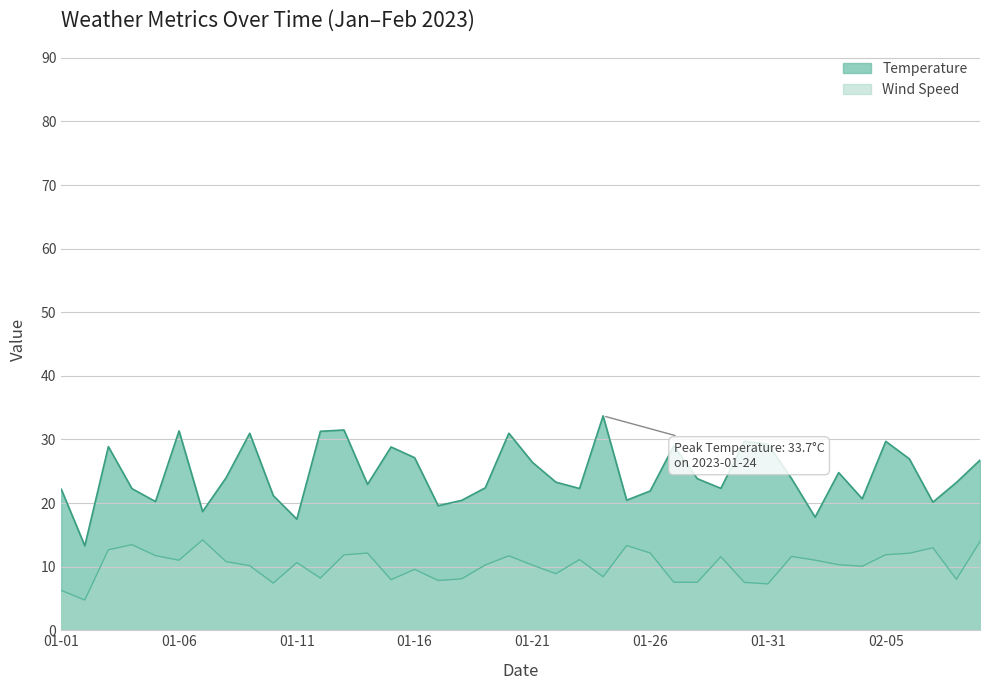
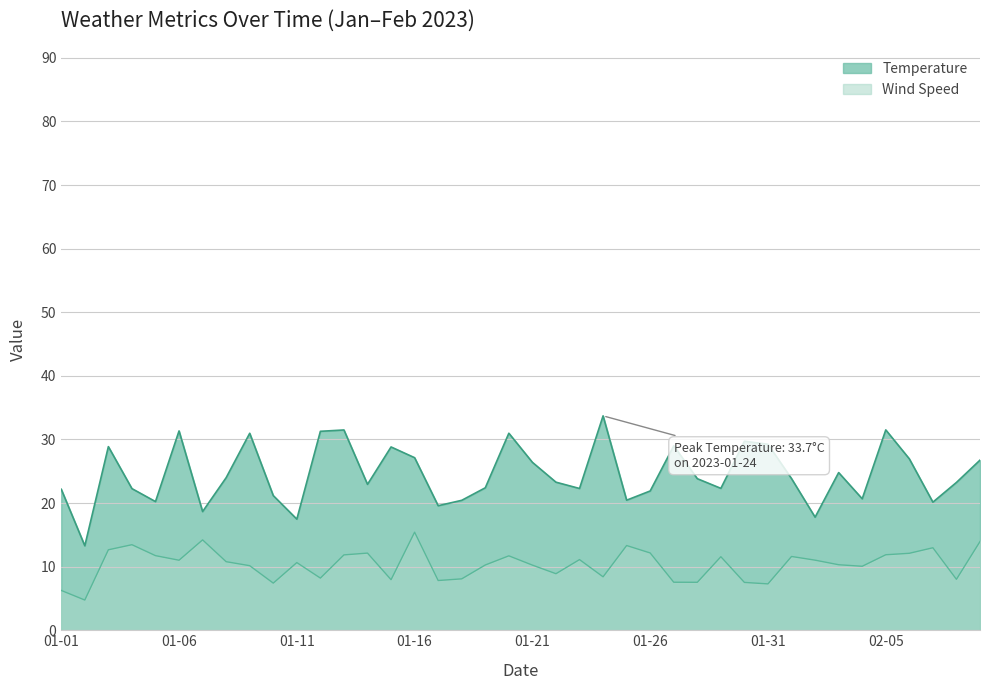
Wind Speed, 01-16: 10 -> 15
Temperature, 02-05: 30 -> 32
